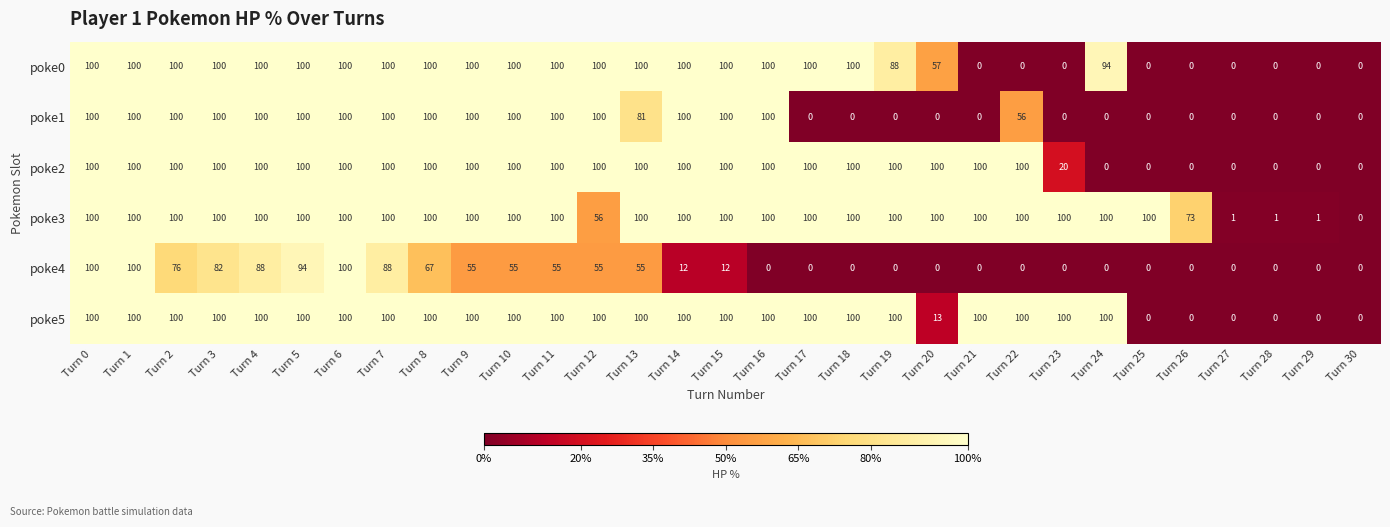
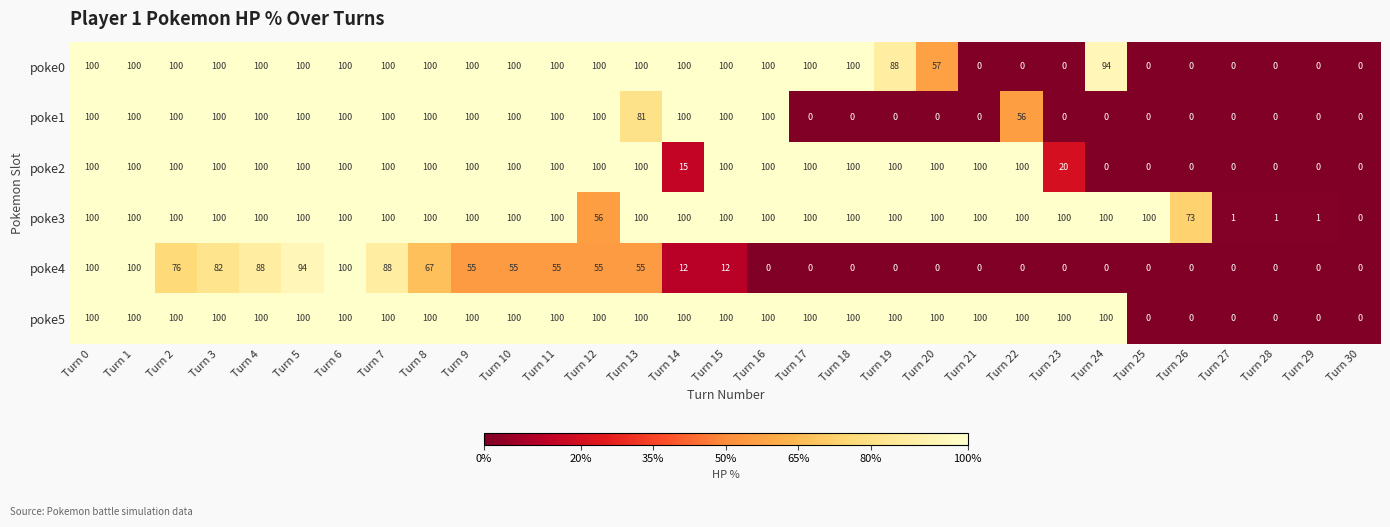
poke2, Turn 14: 100 -> 15
poke5, Turn 20: 13 -> 100
